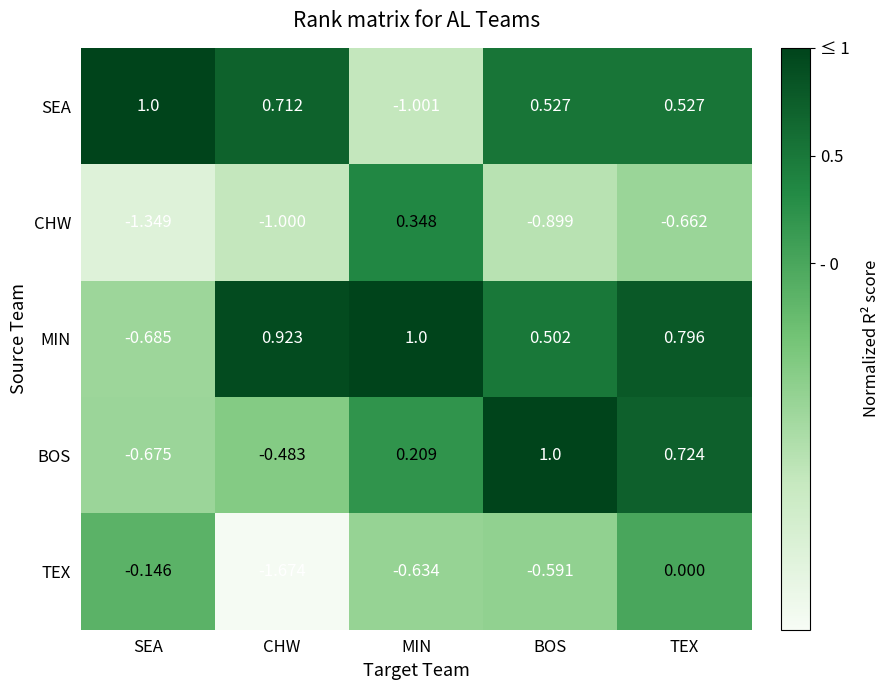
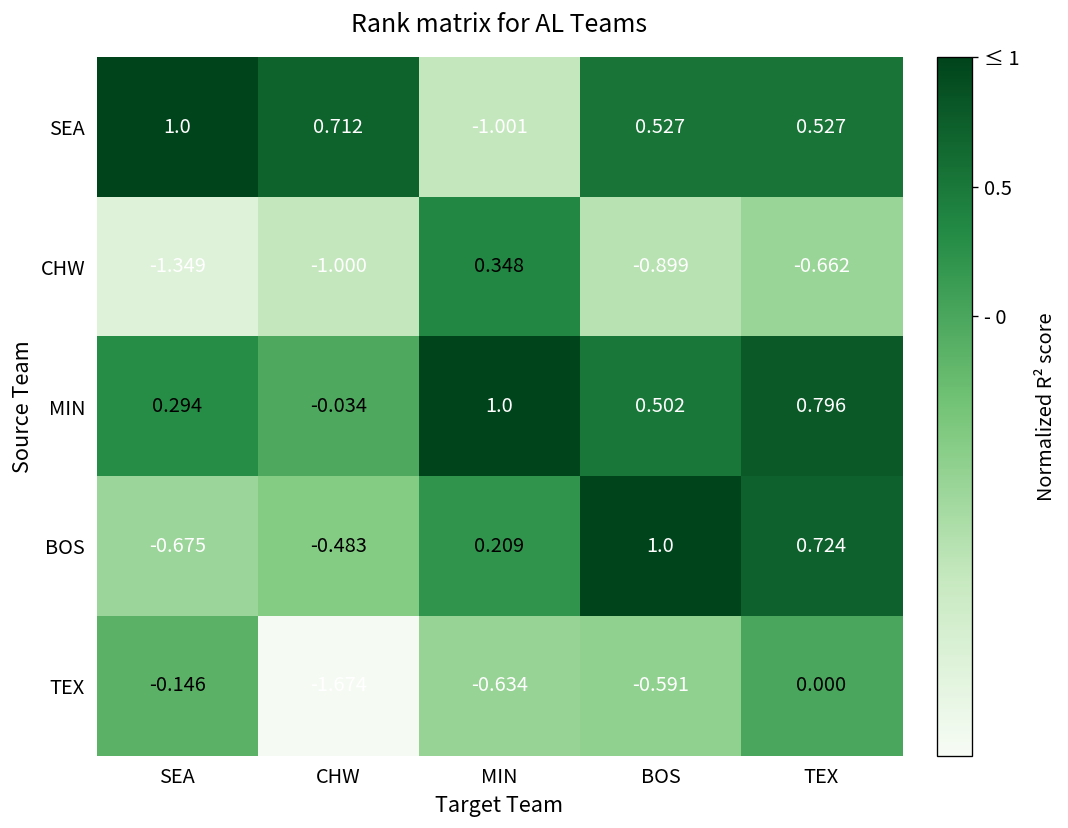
MIN, SEA: -0.685 -> 0.294
MIN, CHW: 0.923 -> -0.034
